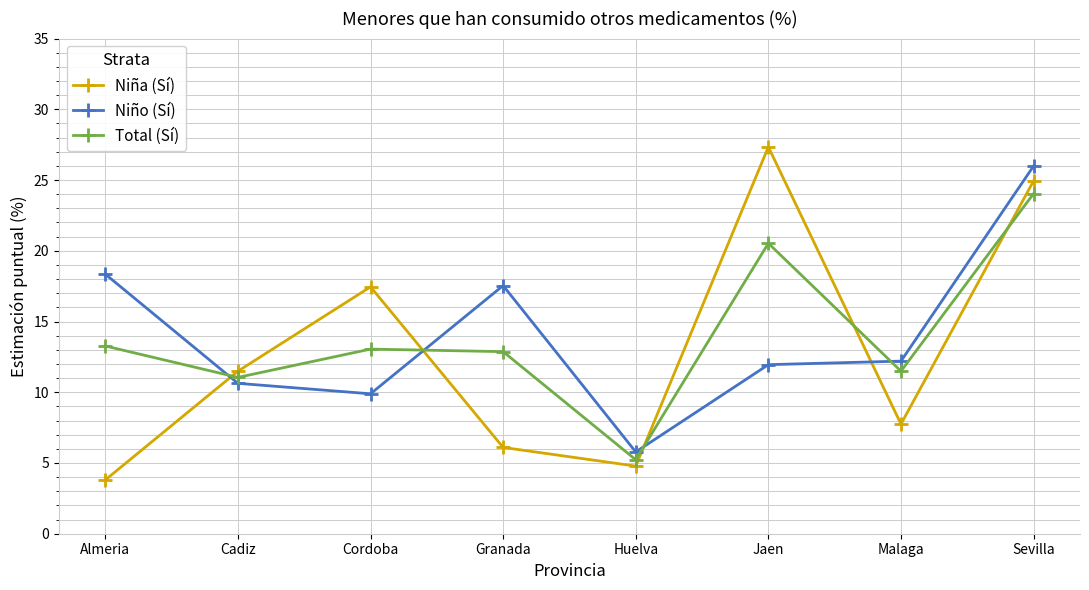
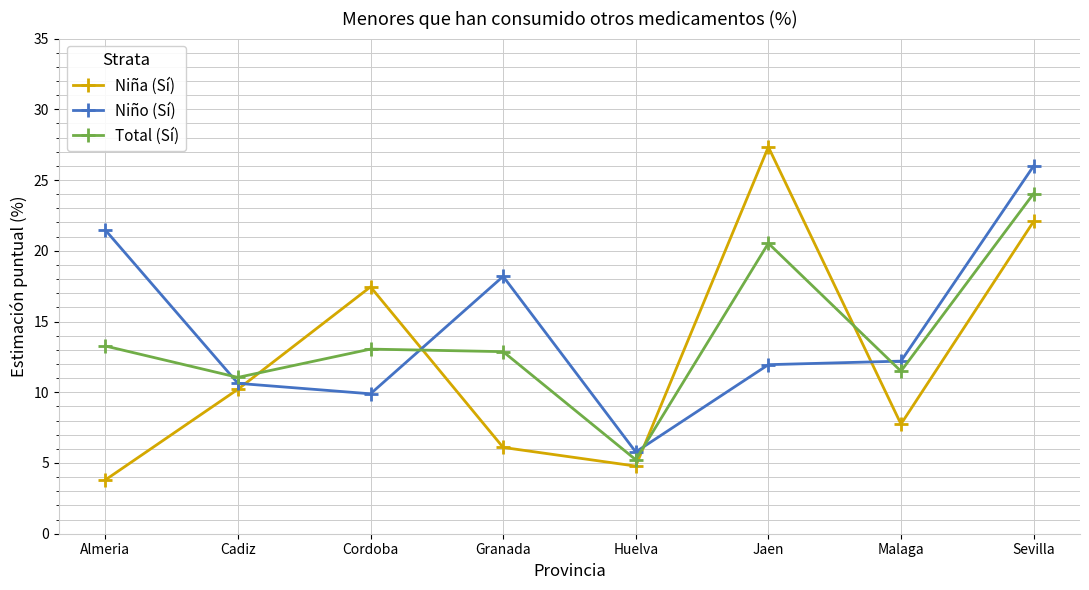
Niño (Sí), Almeria: 18.4 -> 21.5
Niña (Sí), Cadiz: 11.5 -> 10.2
Niño (Sí), Granada: 17.5 -> 18.2
Niña (Sí), Sevilla: 24.9 -> 22.1
